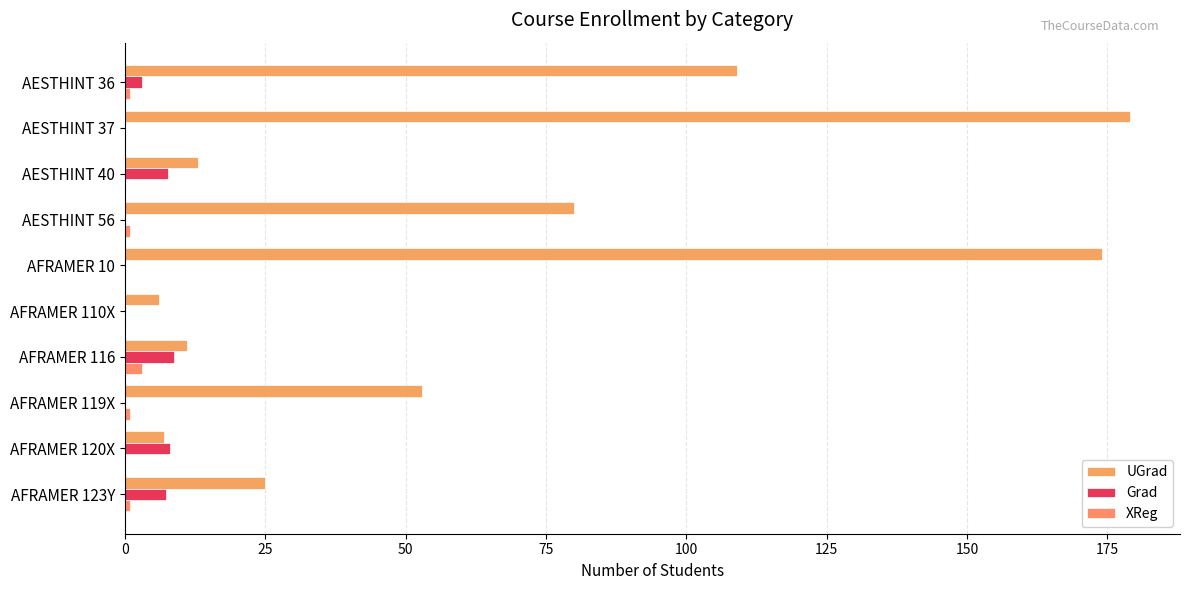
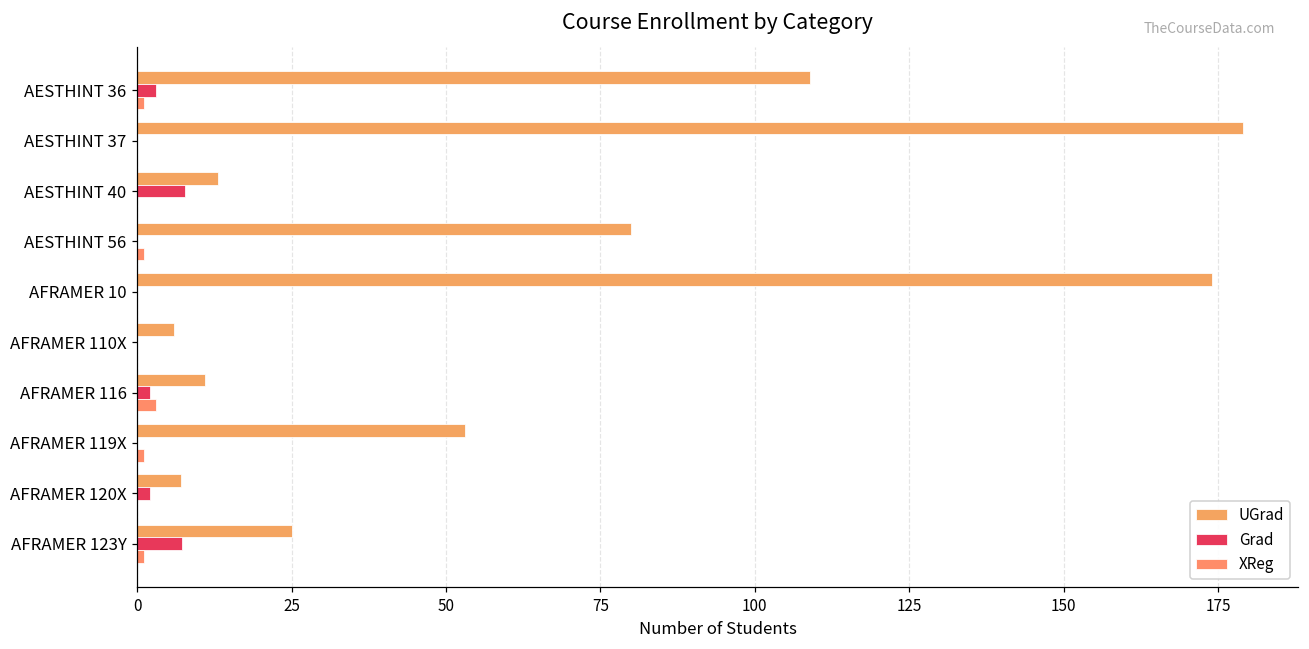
Grad, AFRAMER 116: 9 -> 2
Grad, AFRAMER 120X: 8 -> 2
